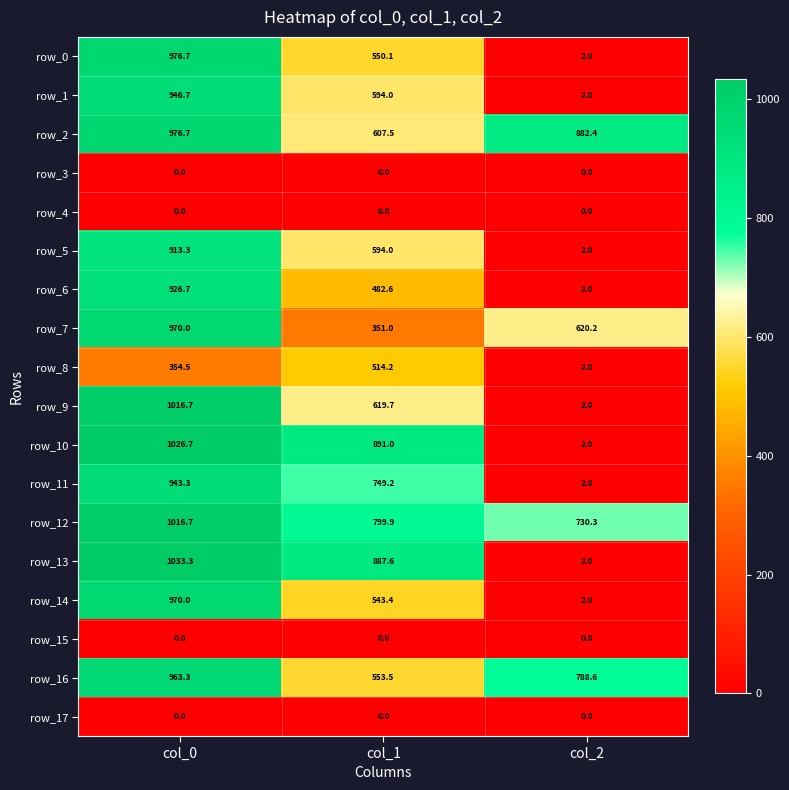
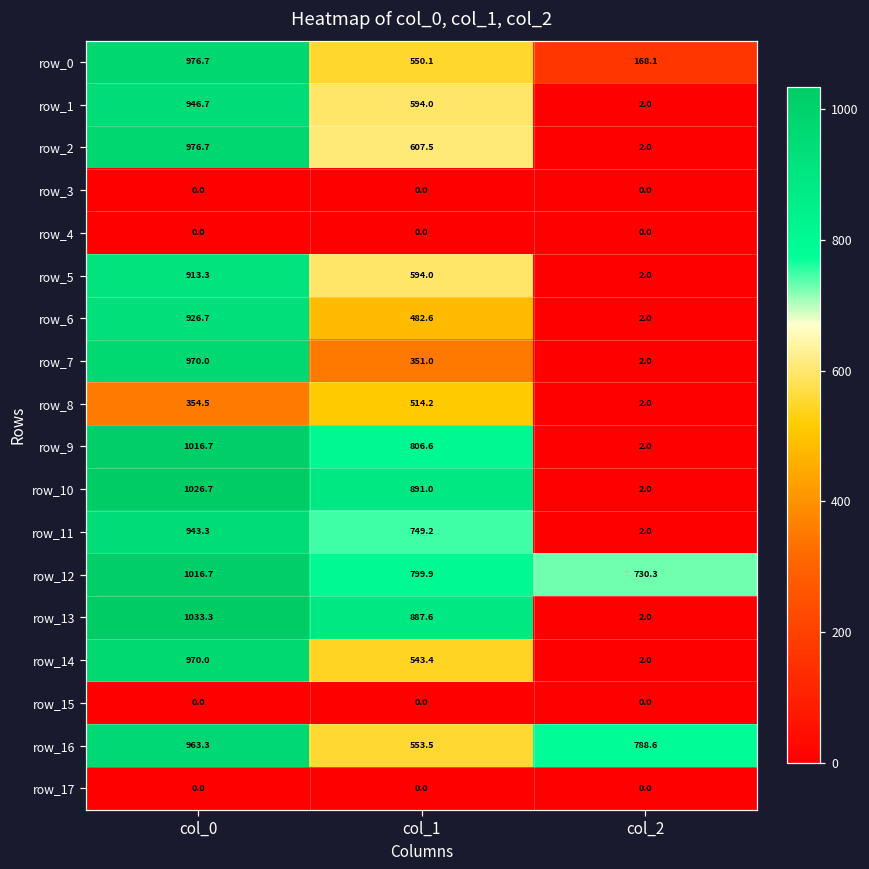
row_0, col_2: 2.0 -> 168.1
row_2, col_2: 882.4 -> 2.0
row_7, col_2: 620.2 -> 2.0
row_9, col_1: 619.7 -> 806.6
